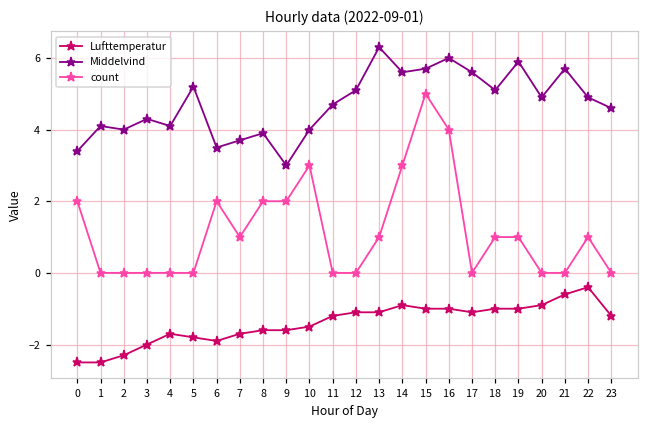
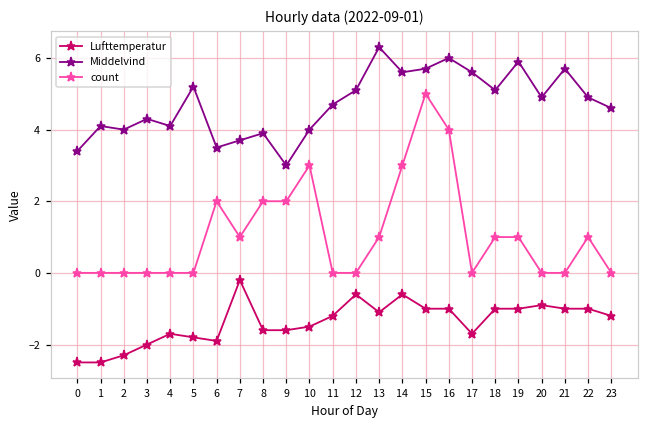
count, 0: 2 -> 0
Lufttemperatur, 7: -1.7 -> -0.2
Lufttemperatur, 12: -1.1 -> -0.6
Lufttemperatur, 14: -0.9 -> -0.6
Lufttemperatur, 17: -1.1 -> -1.7
Lufttemperatur, 21: -0.6 -> -1.0
Lufttemperatur, 22: -0.4 -> -1.0
